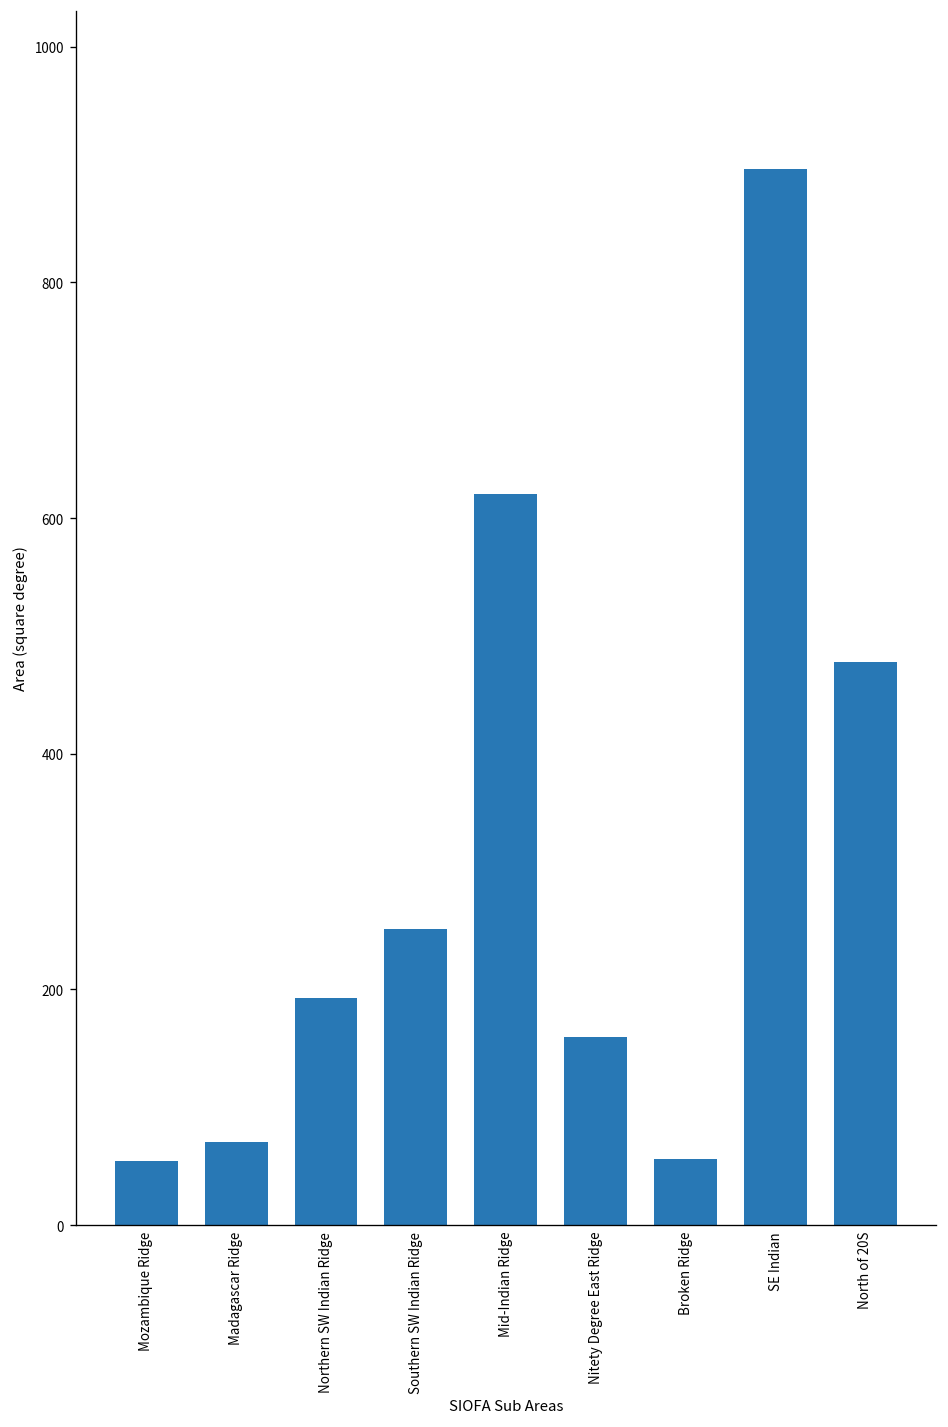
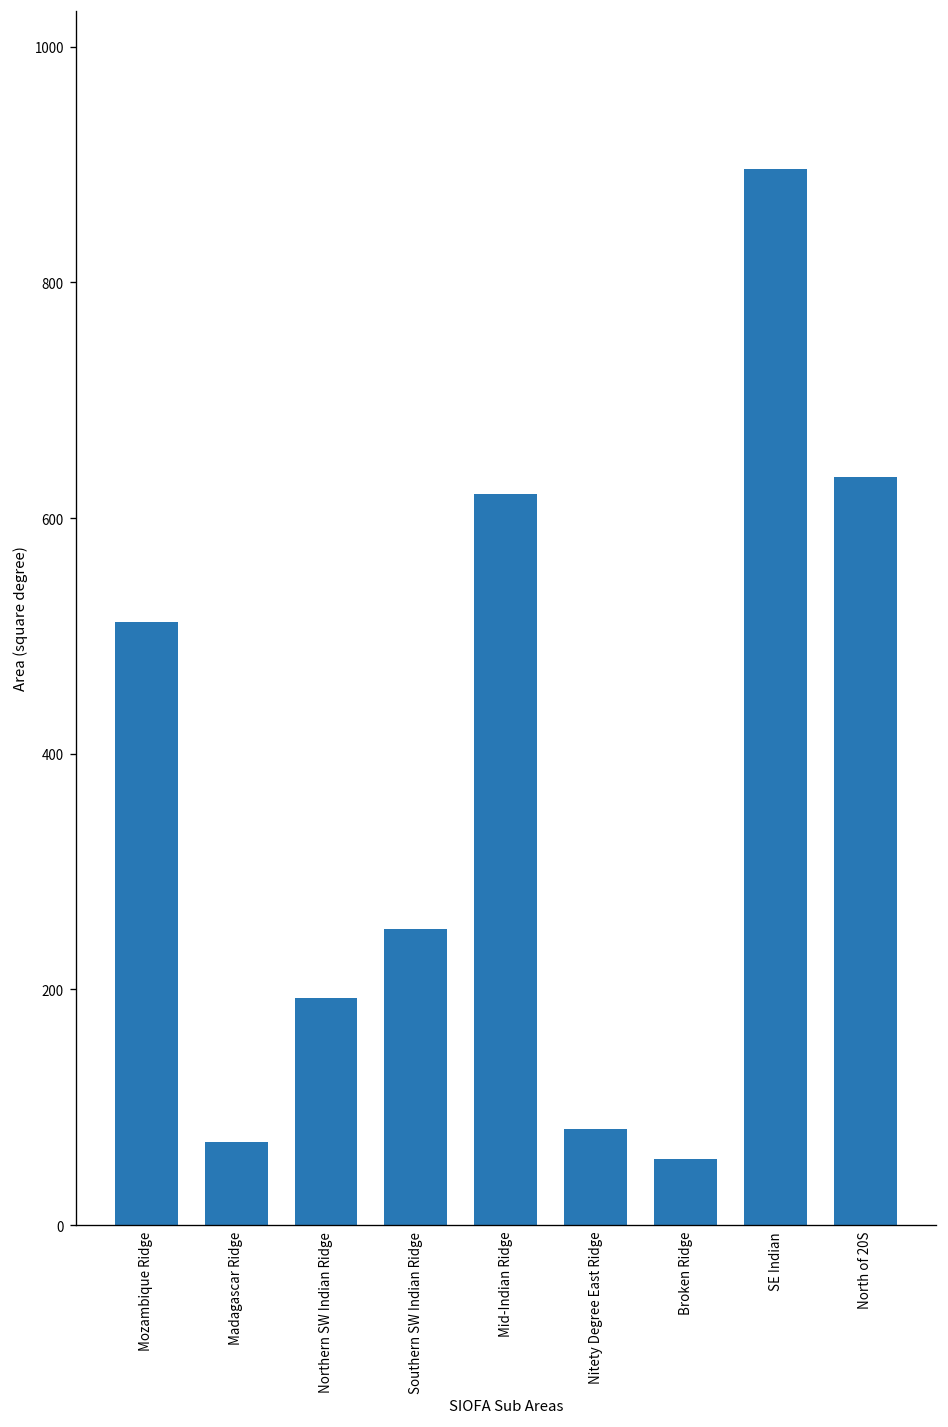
Mozambique Ridge: 50 -> 510
Nitety Degree East Ridge: 160 -> 80
North of 20S: 480 -> 640
